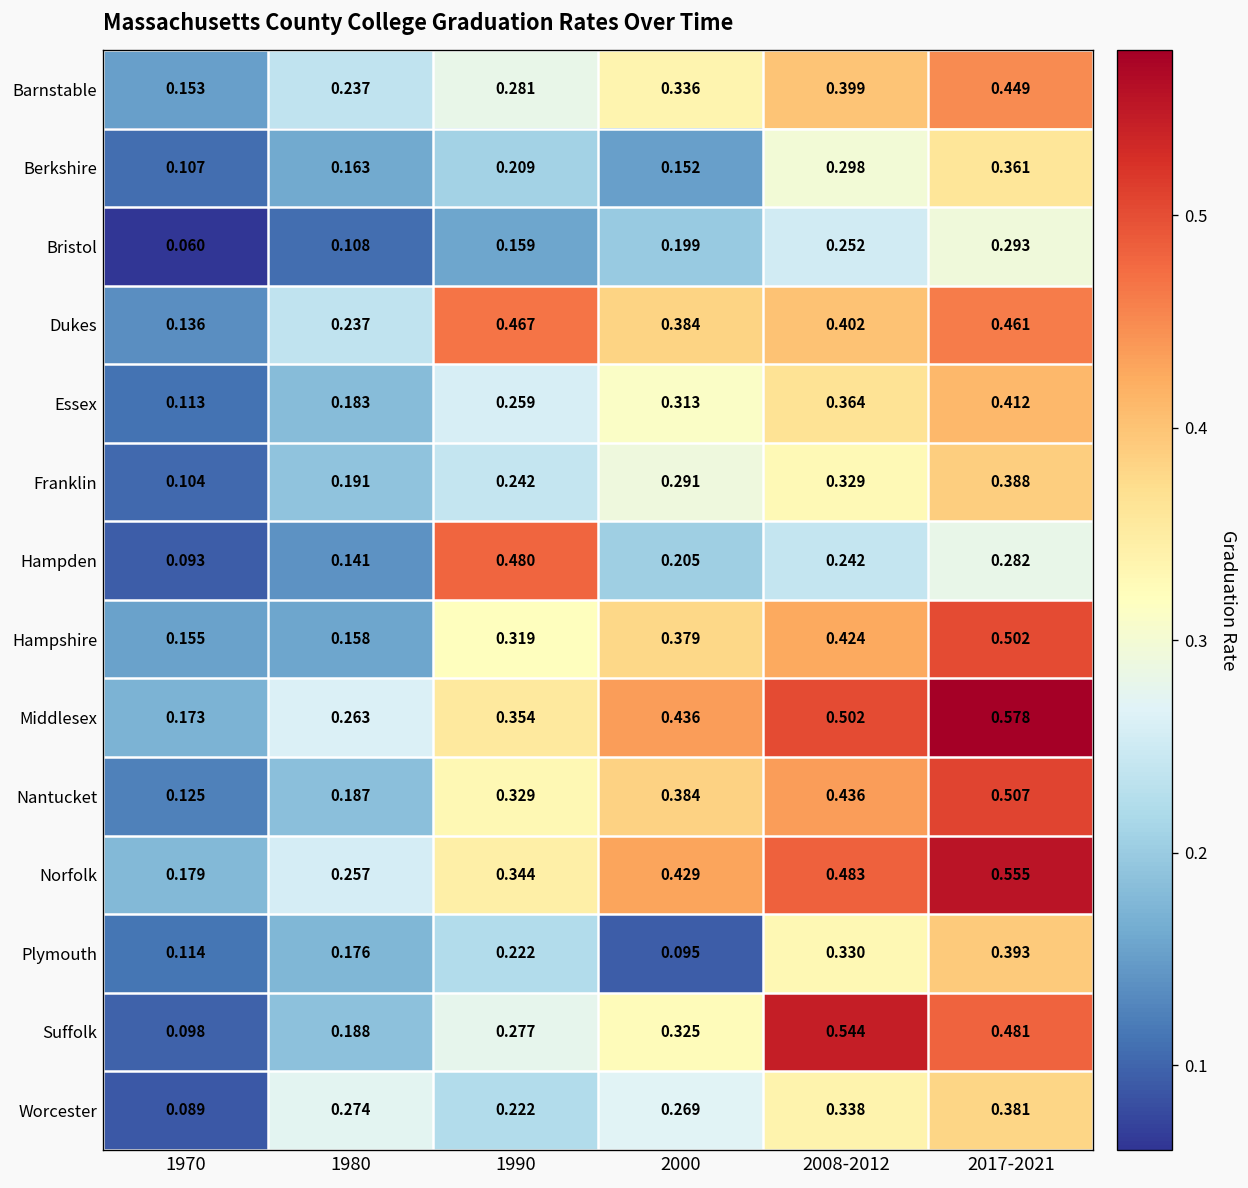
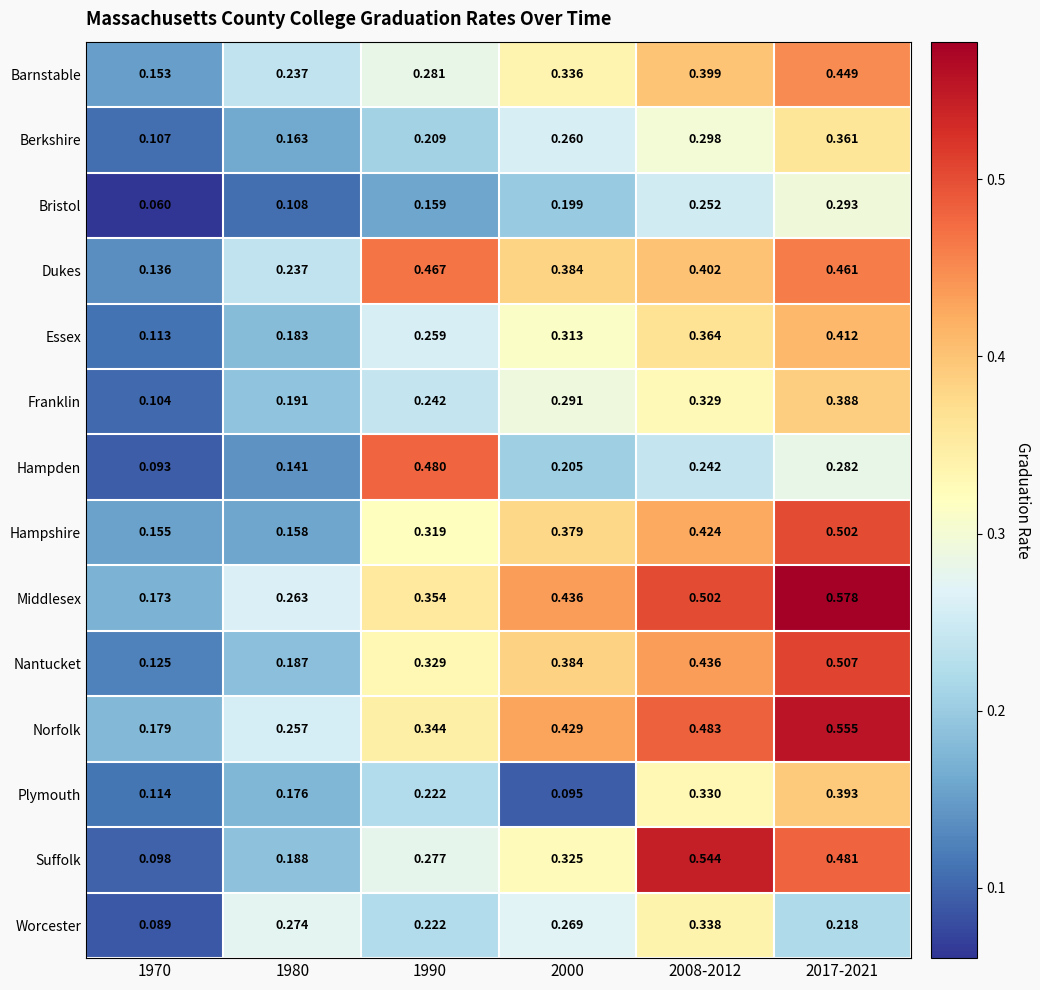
Berkshire, 2000: 0.152 -> 0.260
Worcester, 2017-2021: 0.381 -> 0.218
